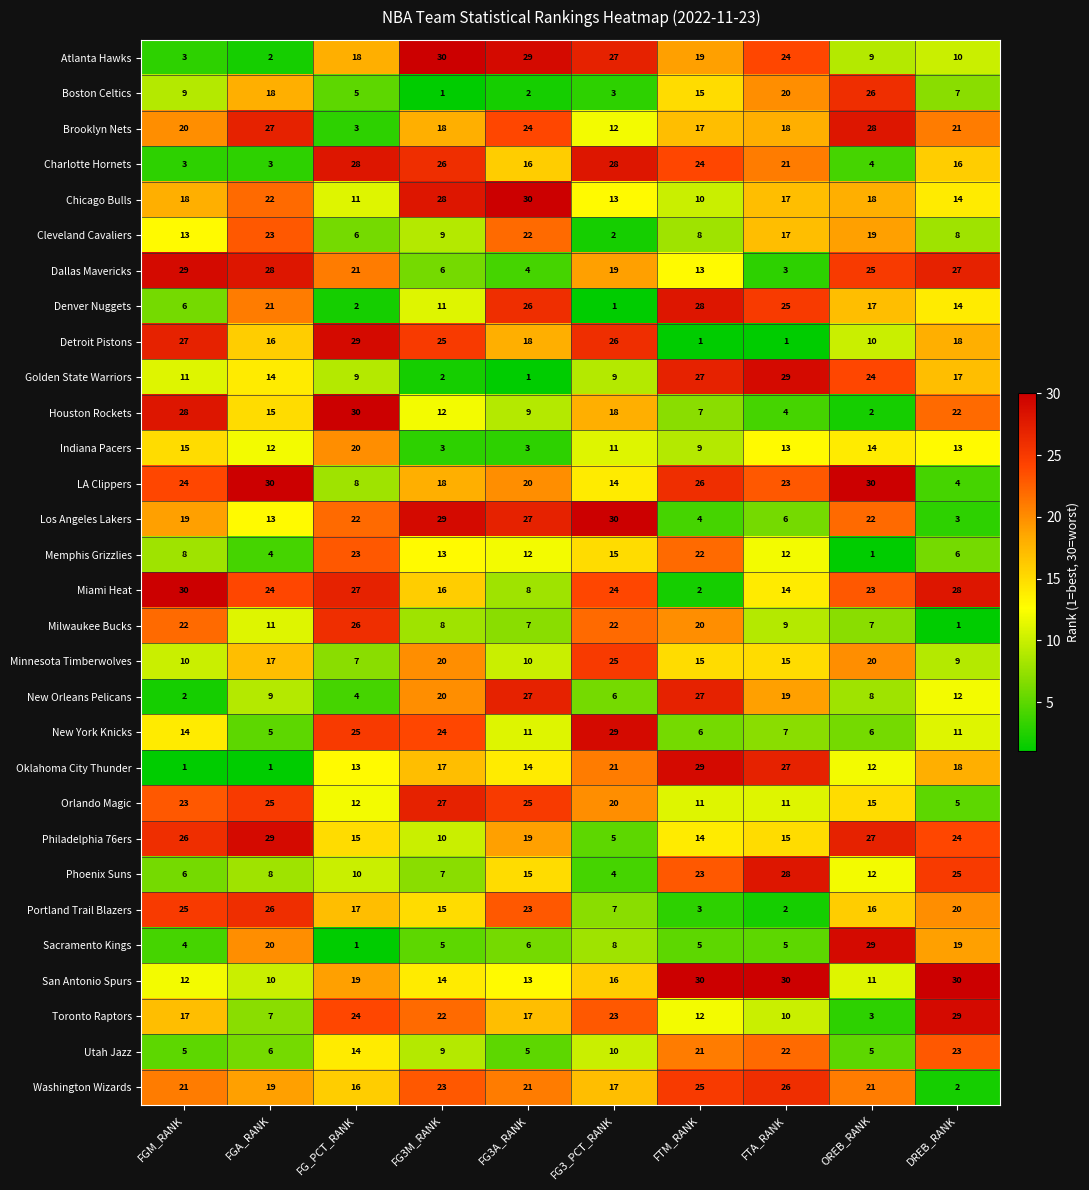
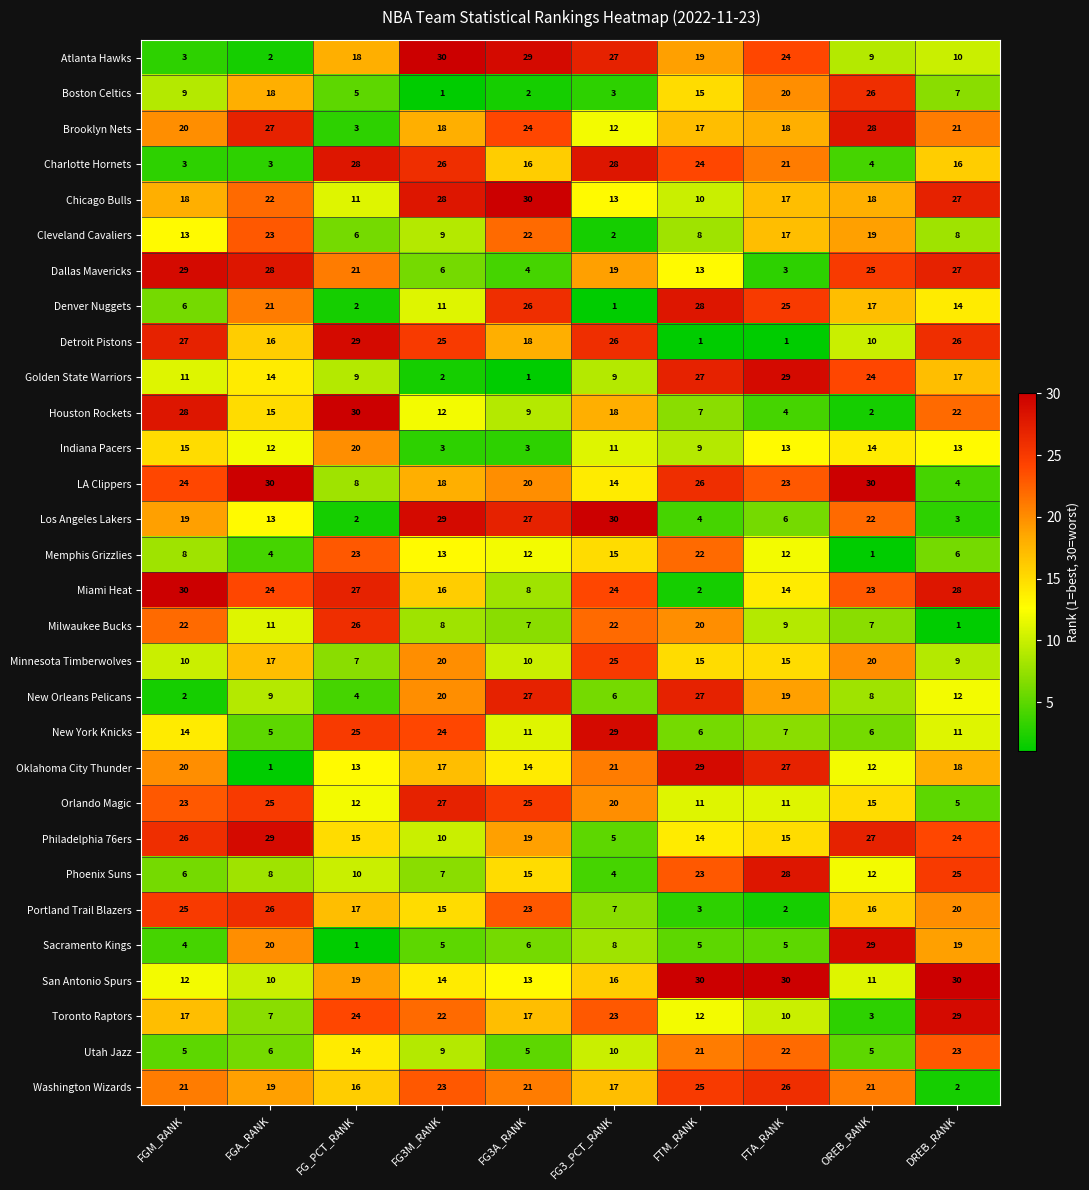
Chicago Bulls, DREB_RANK: 14 -> 27
Detroit Pistons, DREB_RANK: 18 -> 26
Los Angeles Lakers, FG_PCT_RANK: 22 -> 2
Oklahoma City Thunder, FGM_RANK: 1 -> 20
